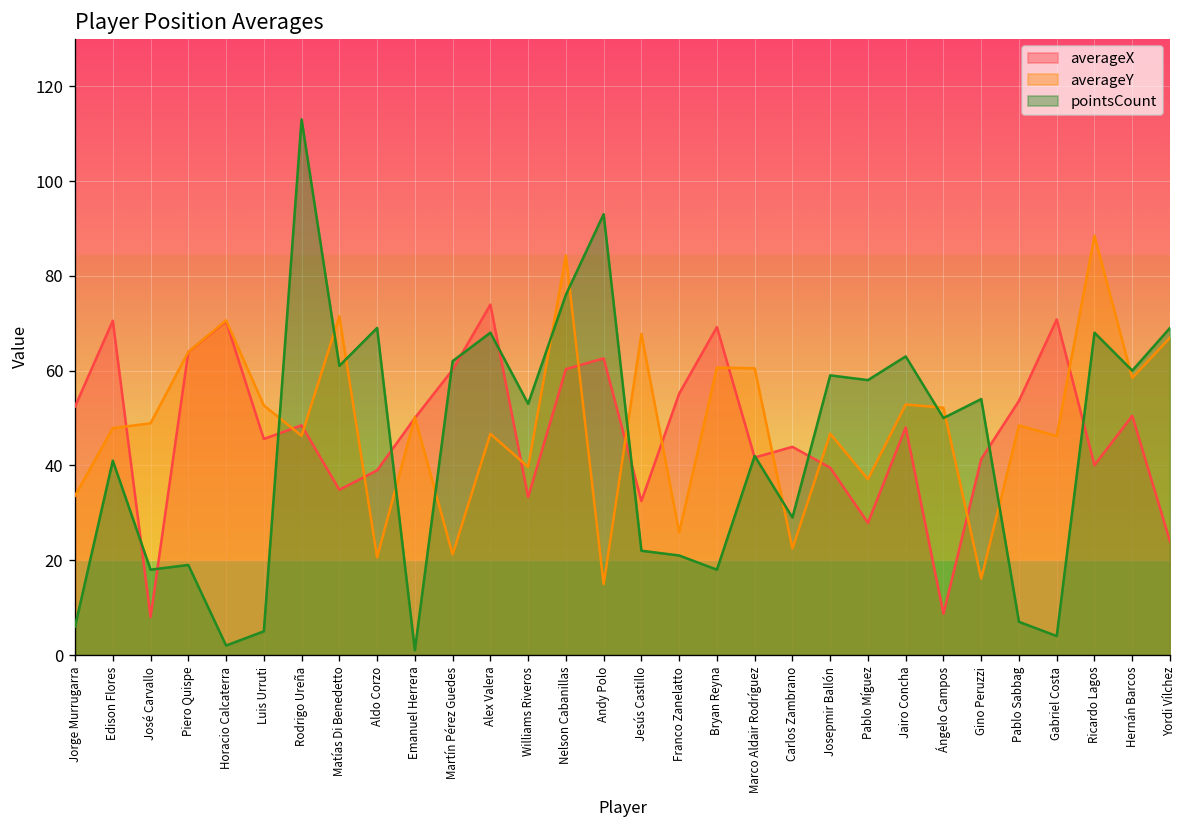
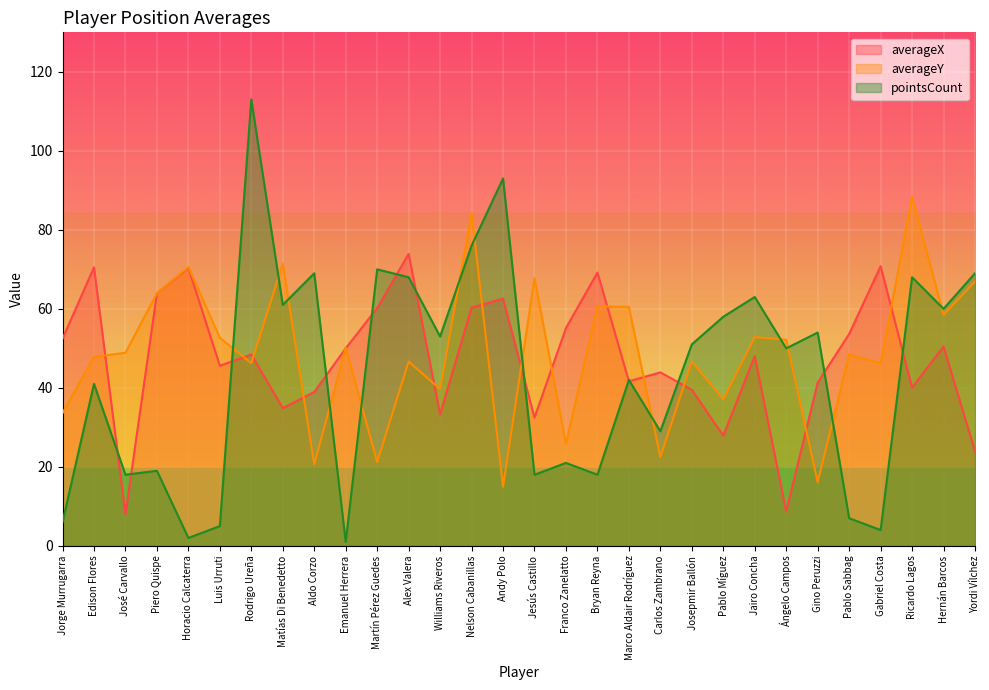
pointsCount, Martín Pérez Guedes: 62 -> 70
pointsCount, Jesús Castillo: 22 -> 18
pointsCount, Josepmir Ballón: 59 -> 51
